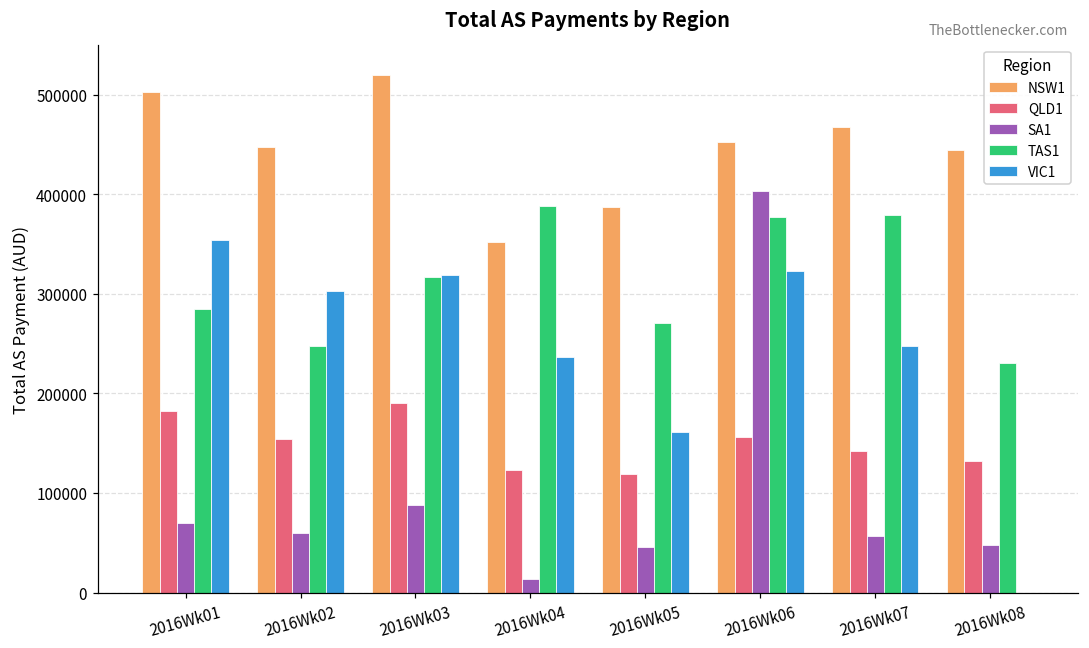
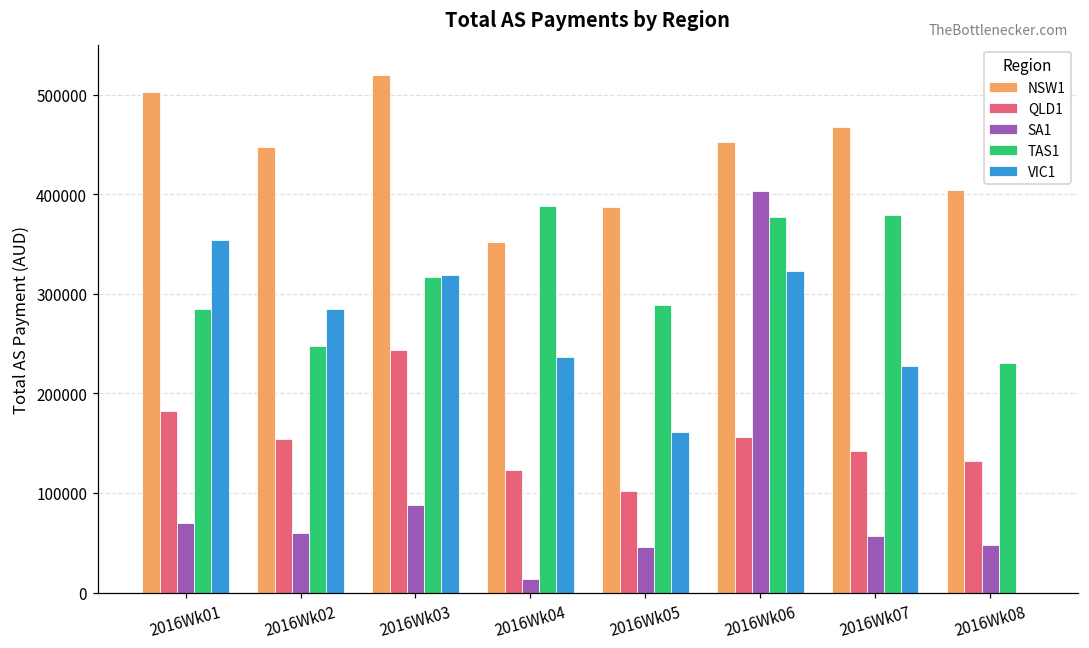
VIC1, 2016Wk02: 300000 -> 280000
QLD1, 2016Wk03: 190000 -> 240000
QLD1, 2016Wk05: 120000 -> 100000
TAS1, 2016Wk05: 270000 -> 290000
VIC1, 2016Wk07: 250000 -> 230000
NSW1, 2016Wk08: 440000 -> 400000
